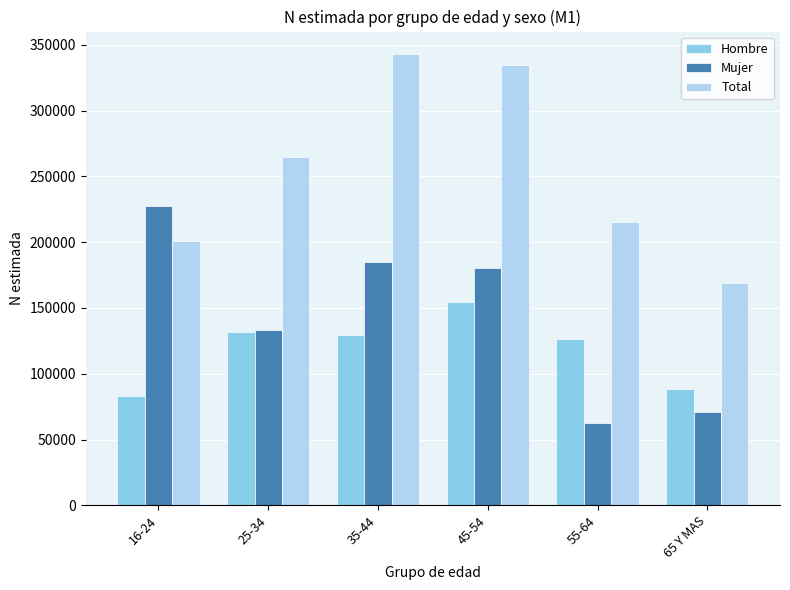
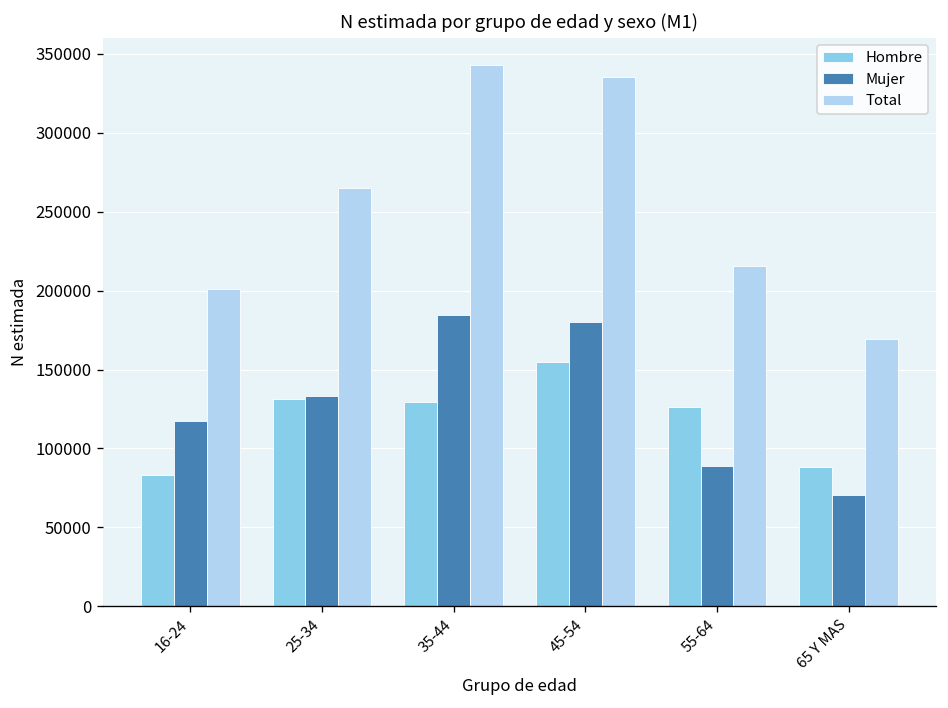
Mujer, 16-24: 227000 -> 118000
Mujer, 55-64: 62000 -> 89000
